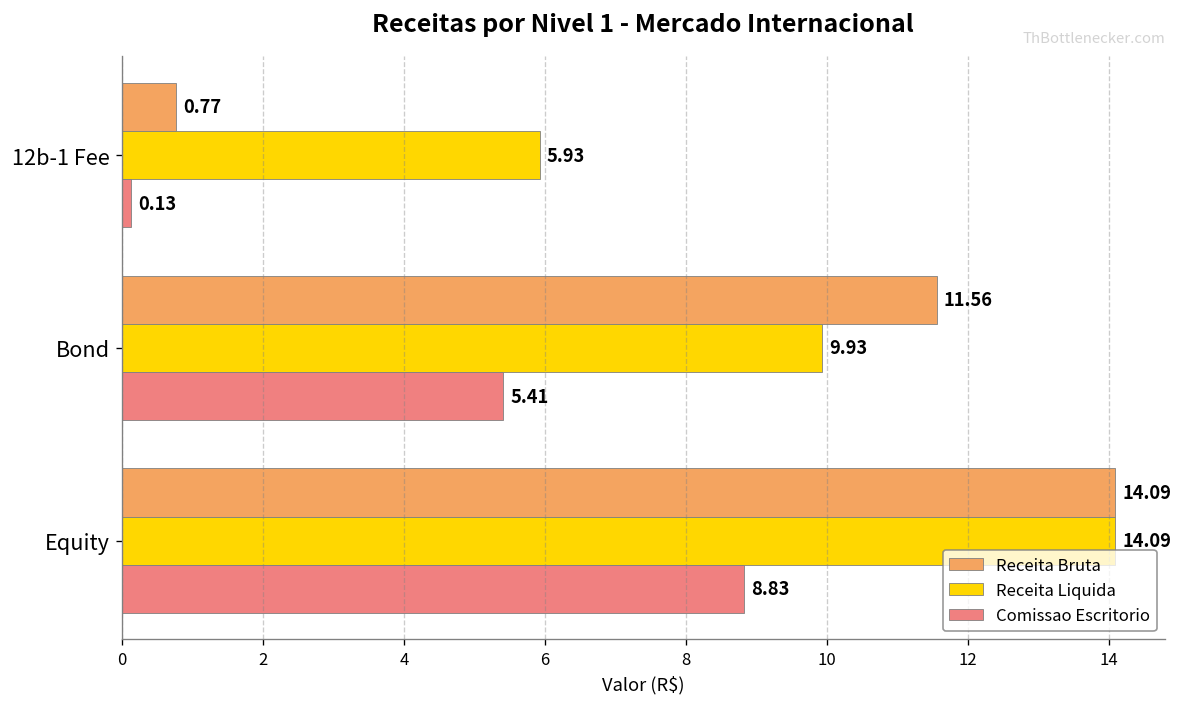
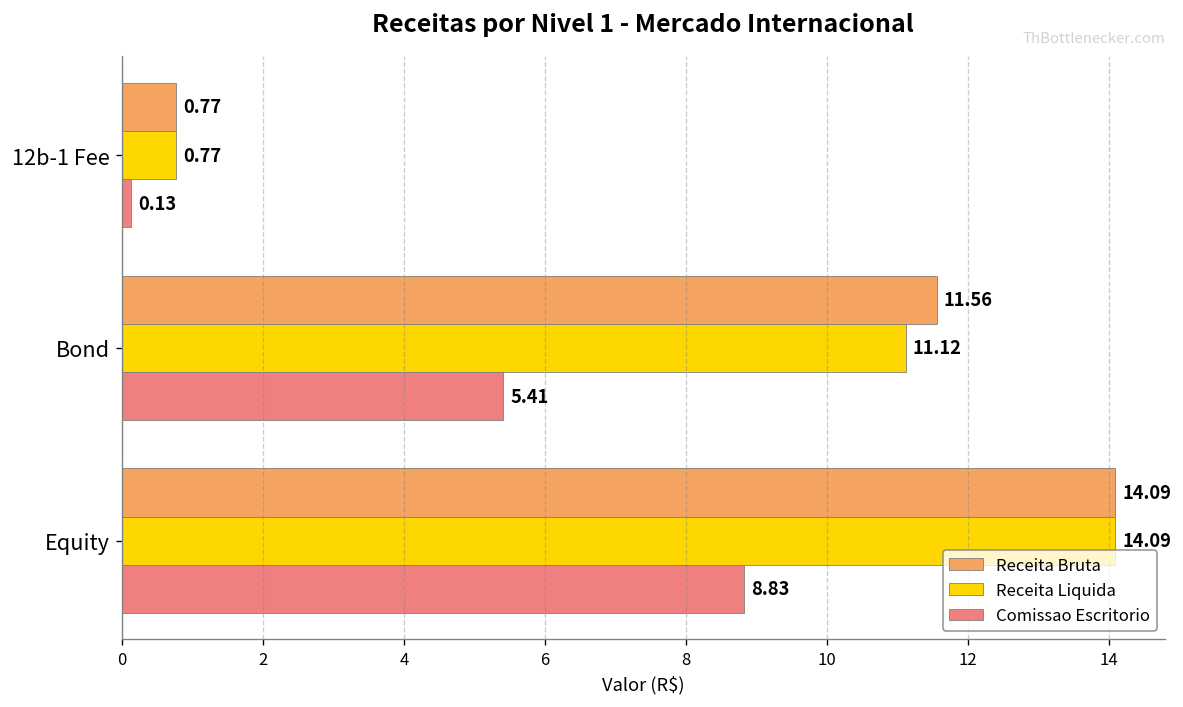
Receita Liquida, 12b-1 Fee: 5.93 -> 0.77
Receita Liquida, Bond: 9.93 -> 11.12
